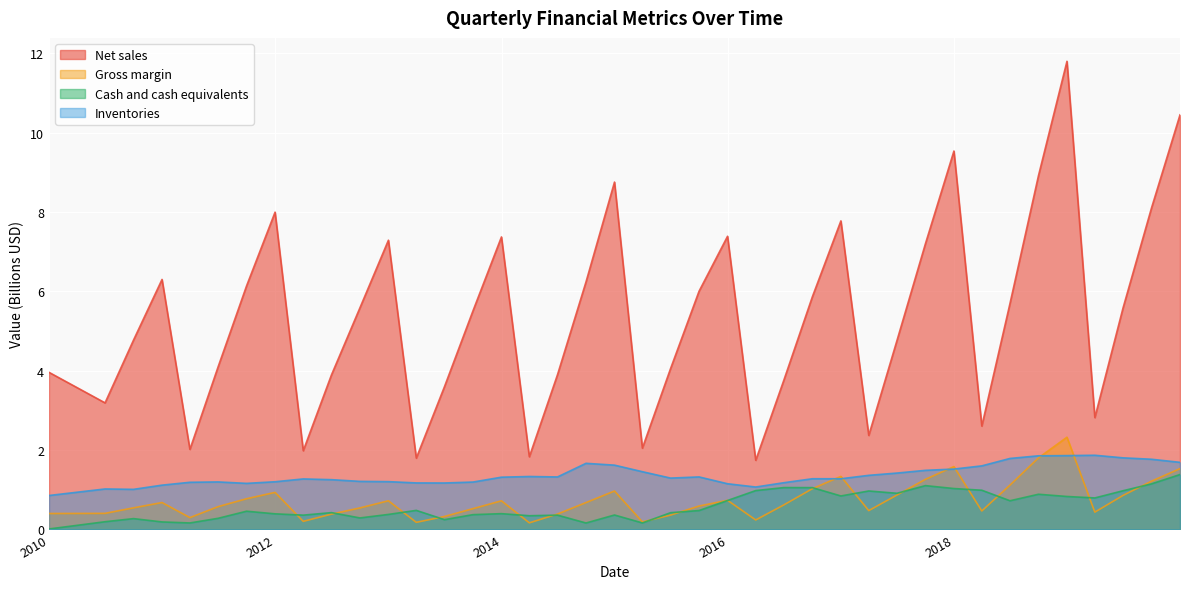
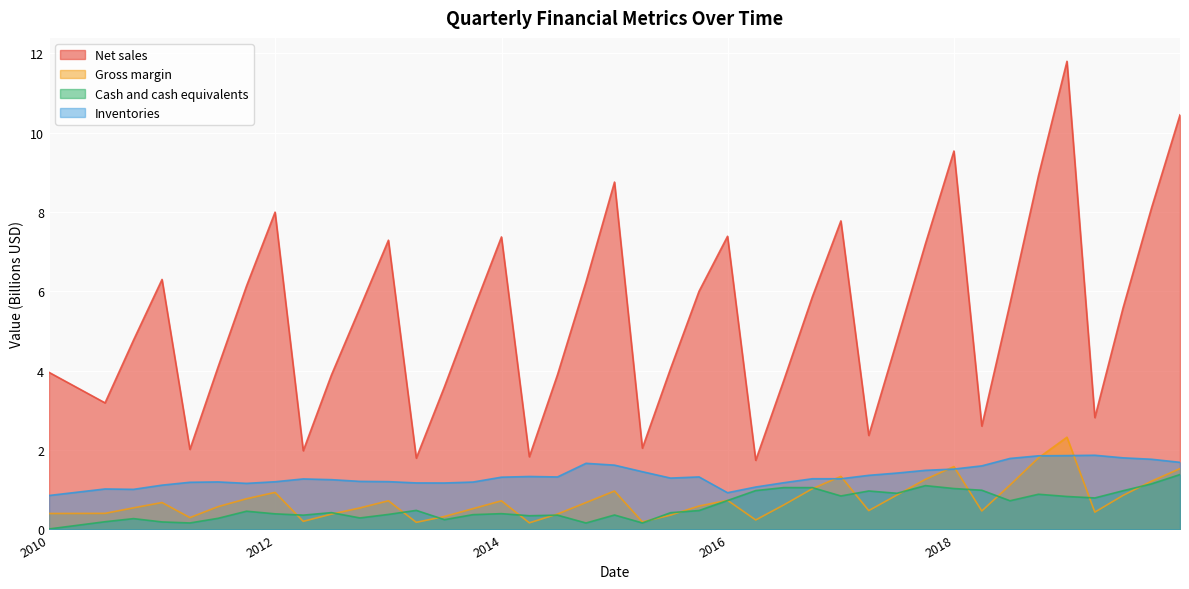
Inventories, 2016: 1.1 -> 0.9
